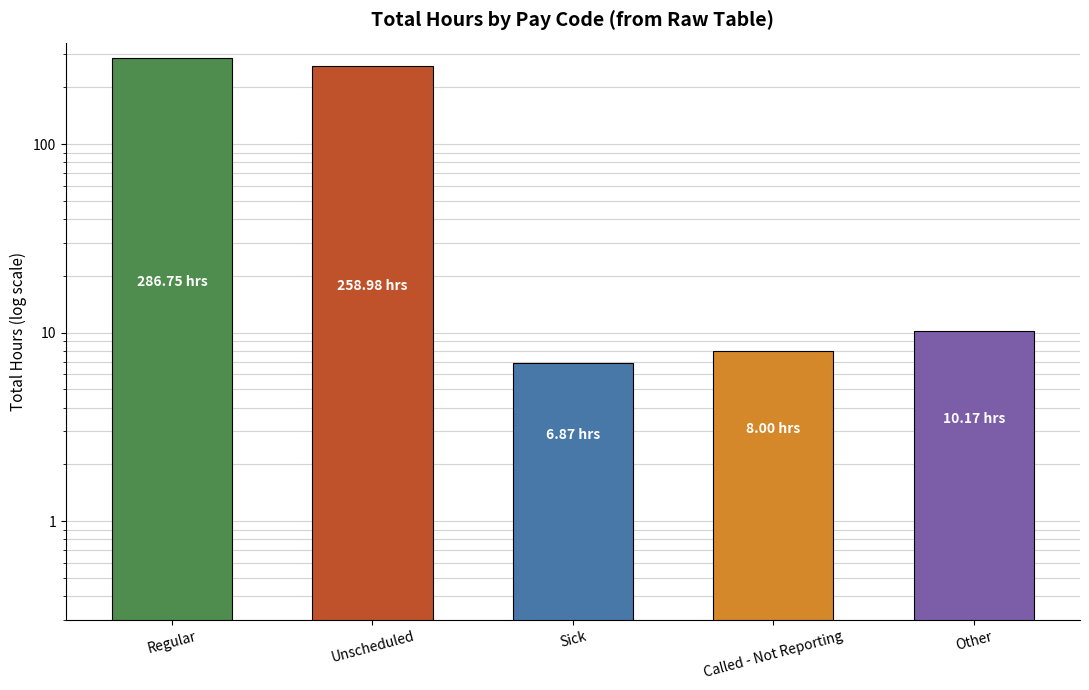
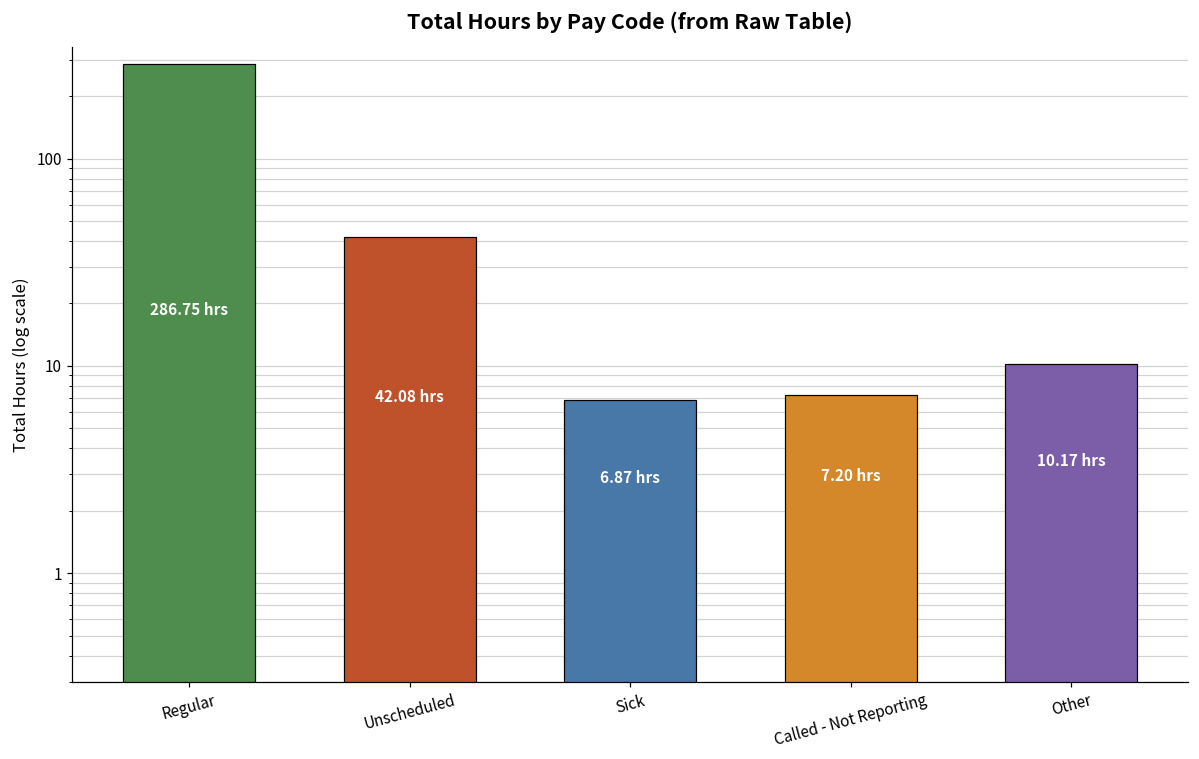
Unscheduled: 258.98 -> 42.08
Called - Not Reporting: 8.00 -> 7.20
